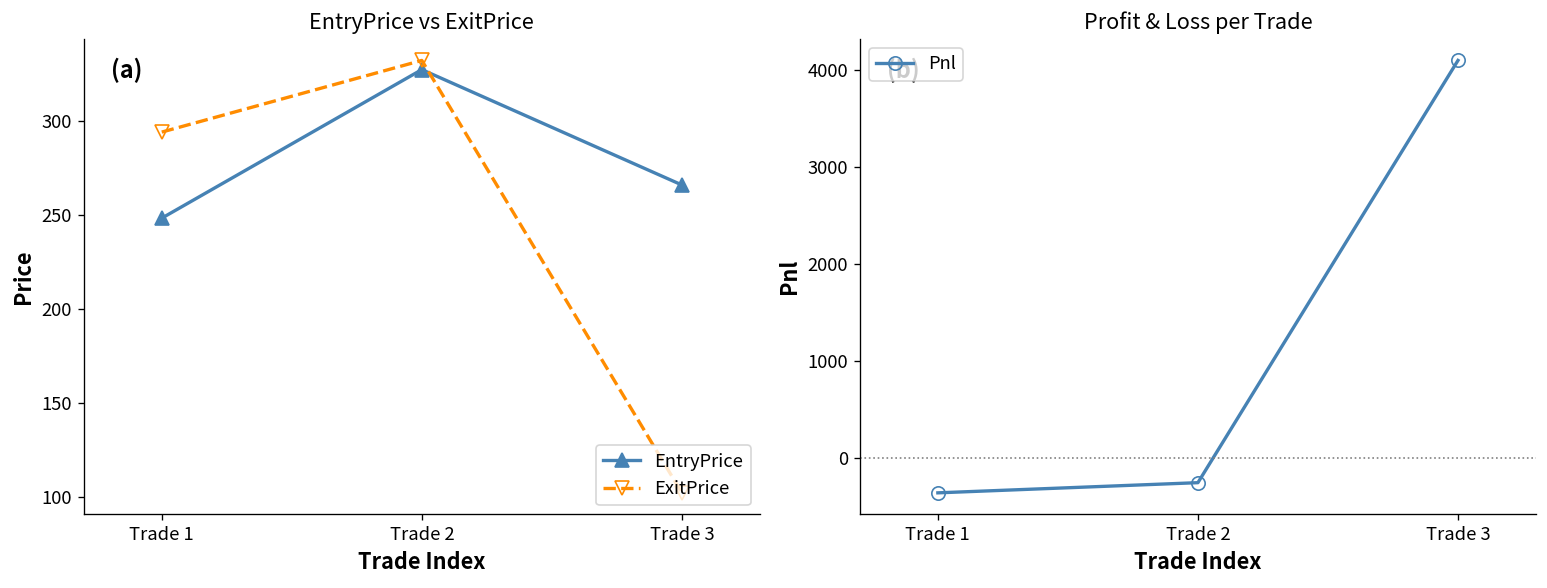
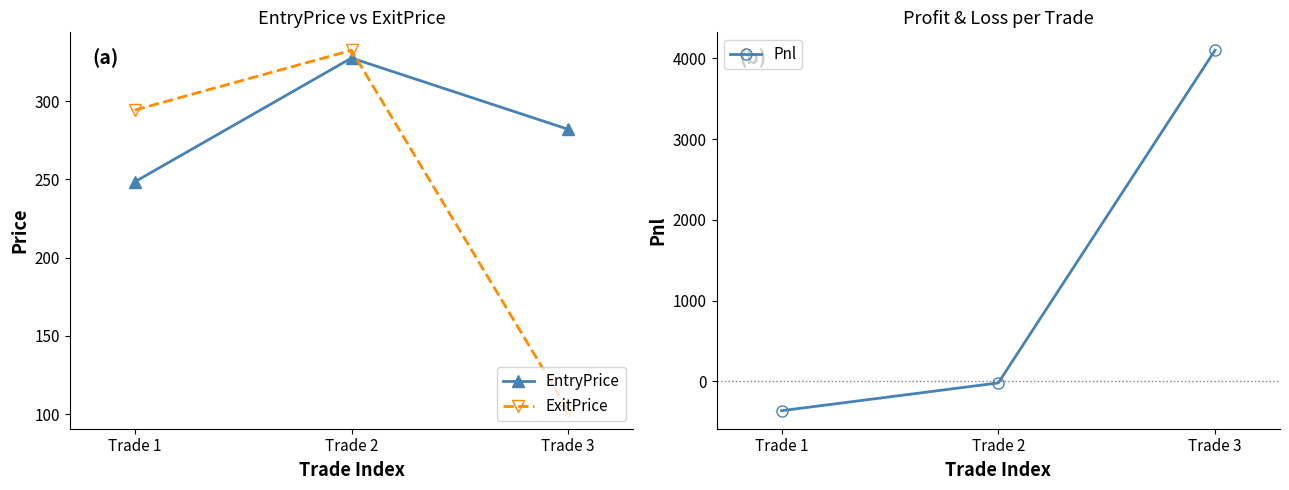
EntryPrice vs ExitPrice, EntryPrice, Trade 3: 266 -> 282
Profit & Loss per Trade, Trade 2: -300 -> 0
